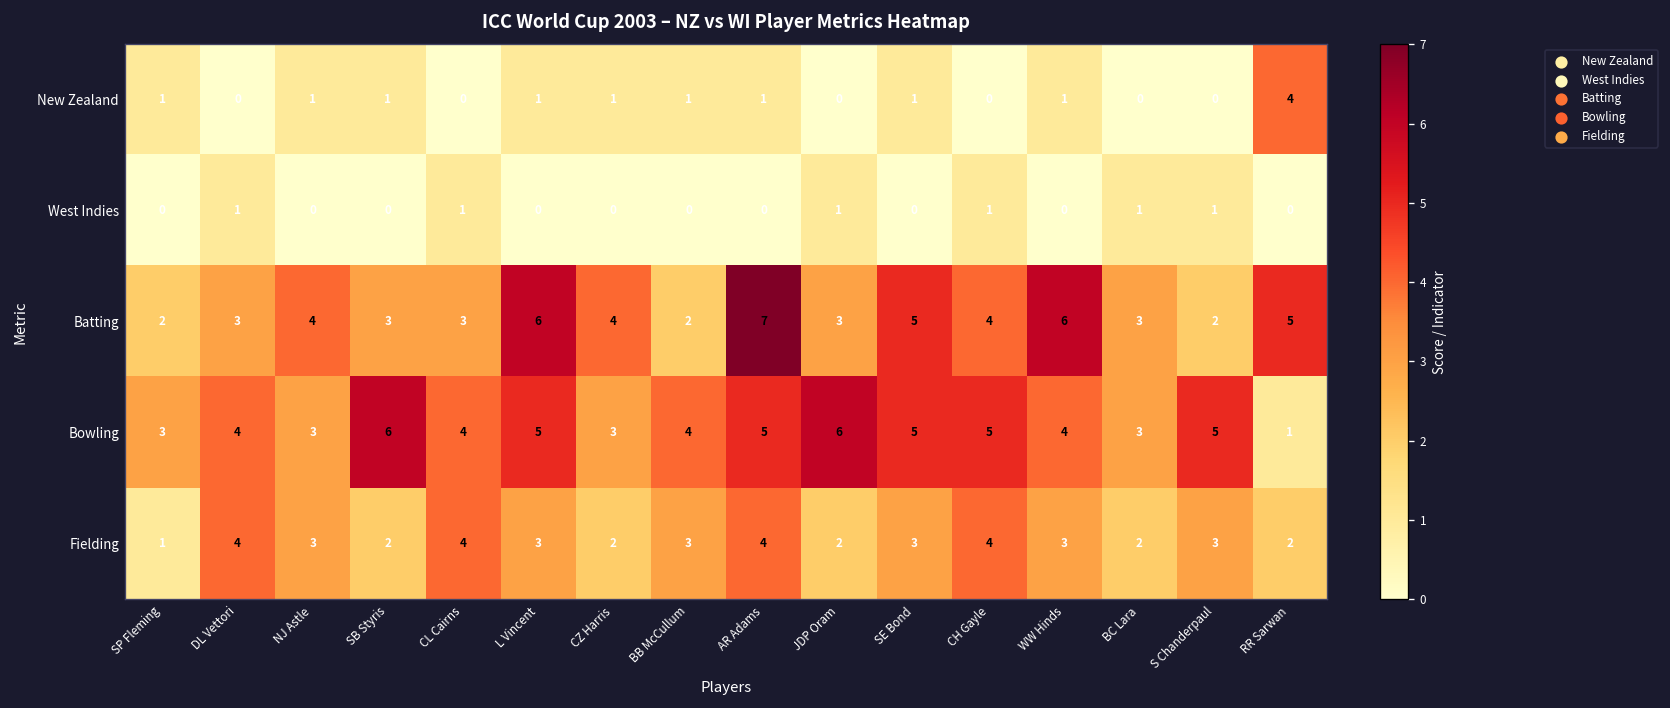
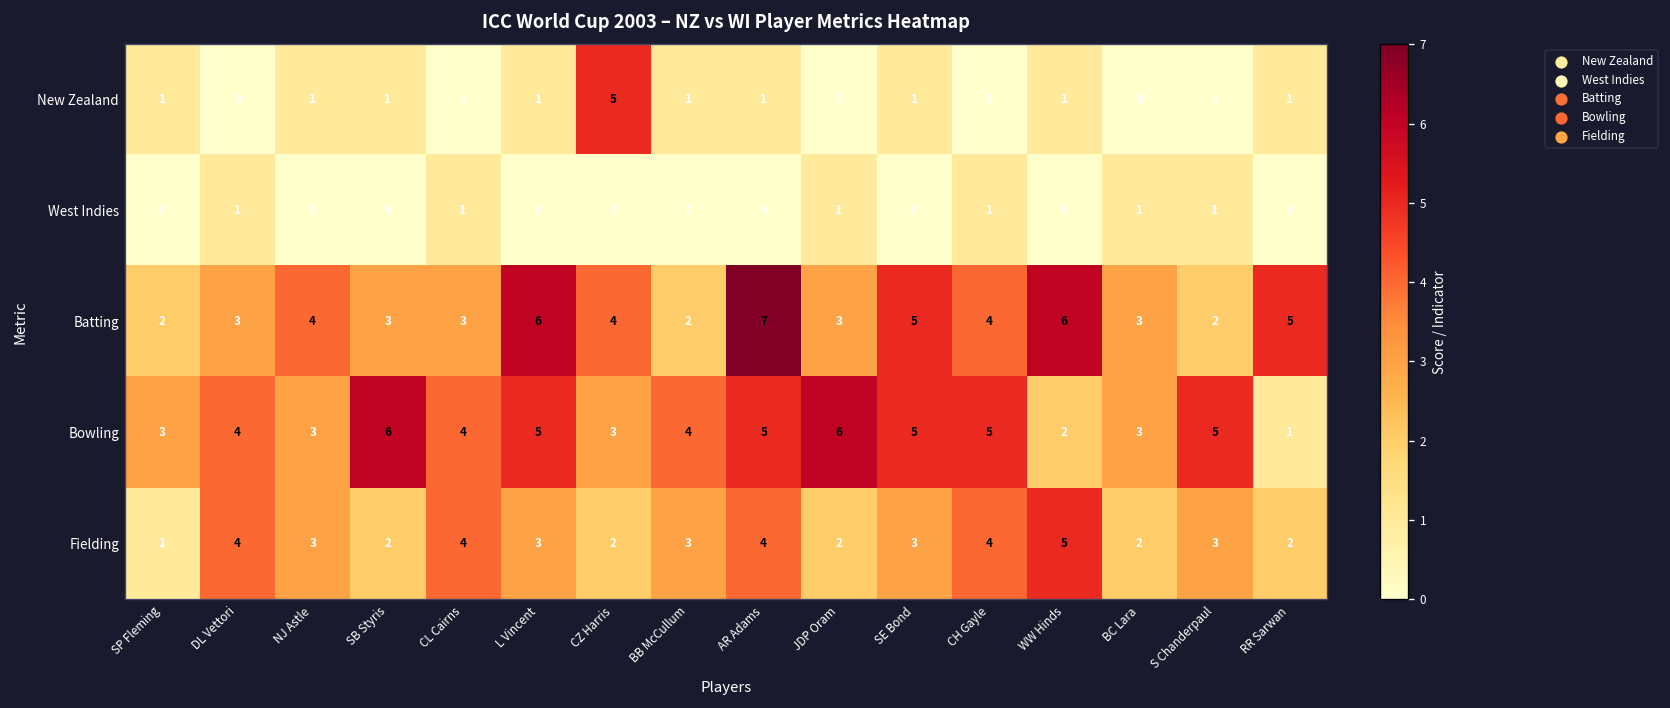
New Zealand, CZ Harris: 1 -> 5
New Zealand, RR Sarwan: 4 -> 1
Bowling, WW Hinds: 4 -> 2
Fielding, WW Hinds: 3 -> 5
